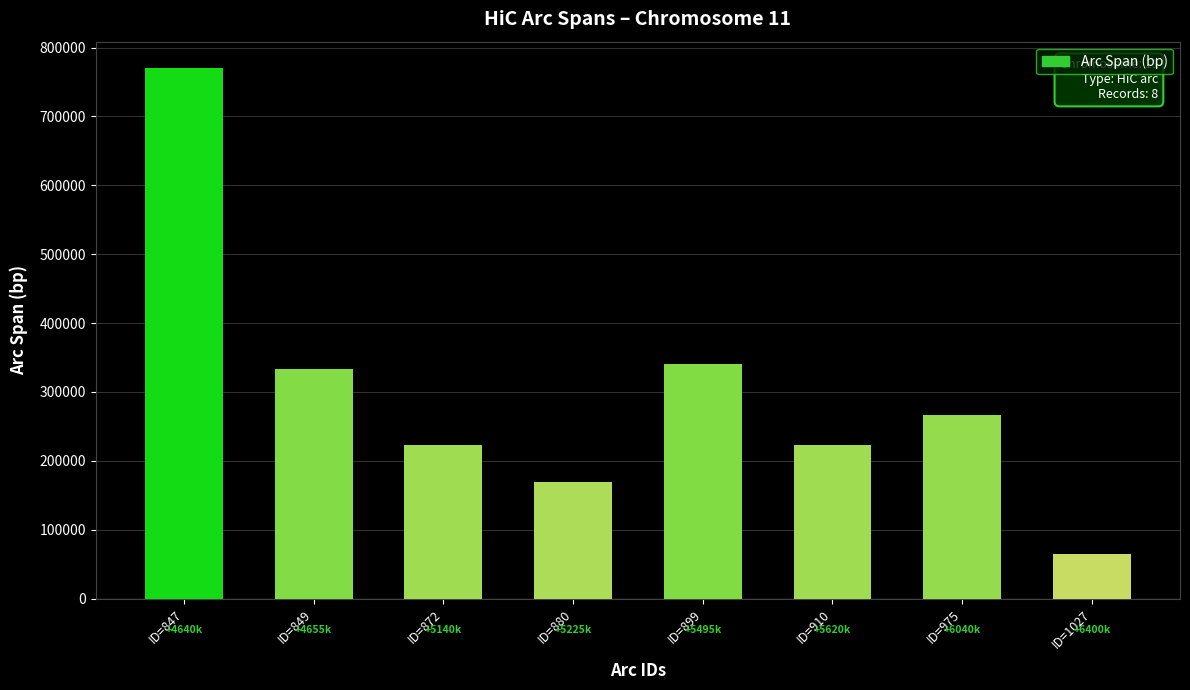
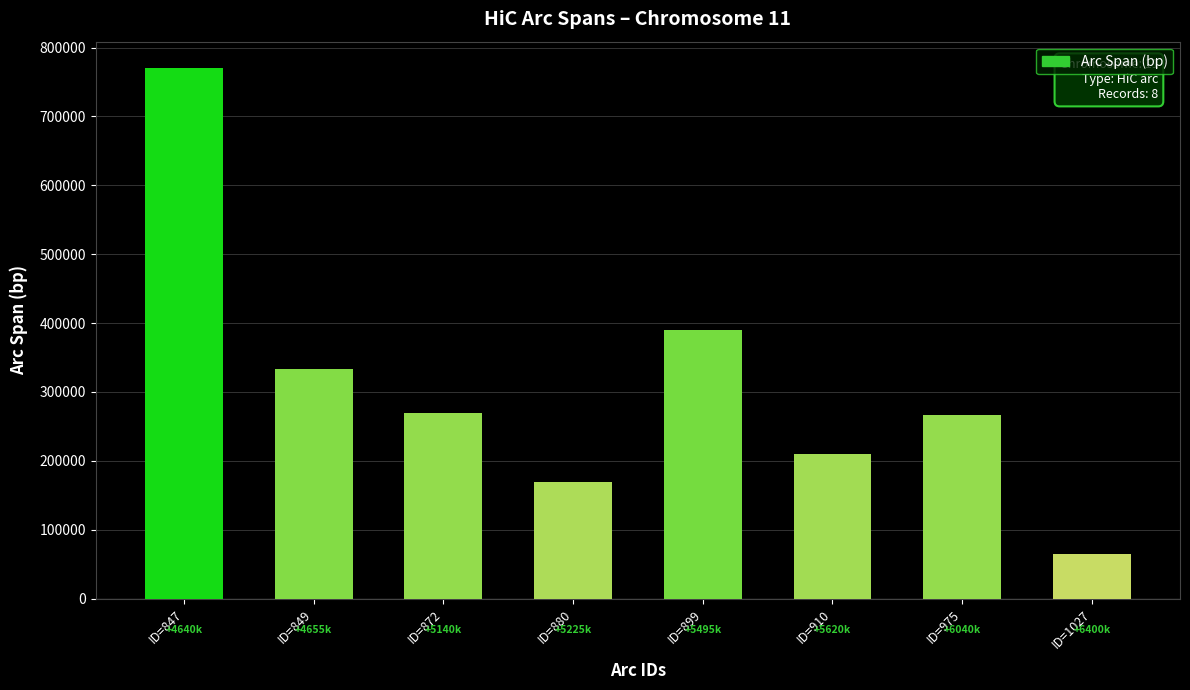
ID=872: 220000 -> 270000
ID=899: 340000 -> 390000
ID=910: 220000 -> 210000
